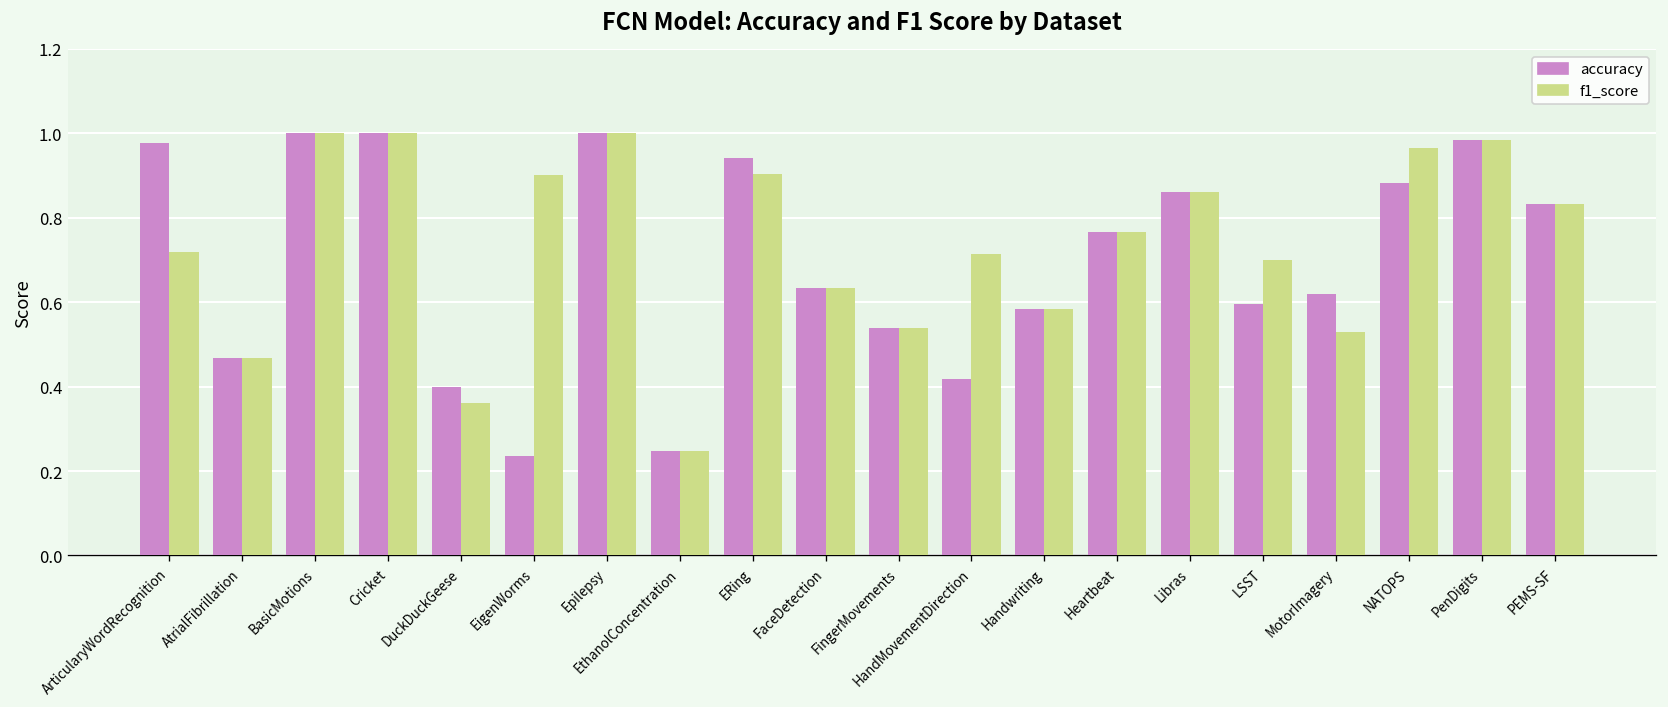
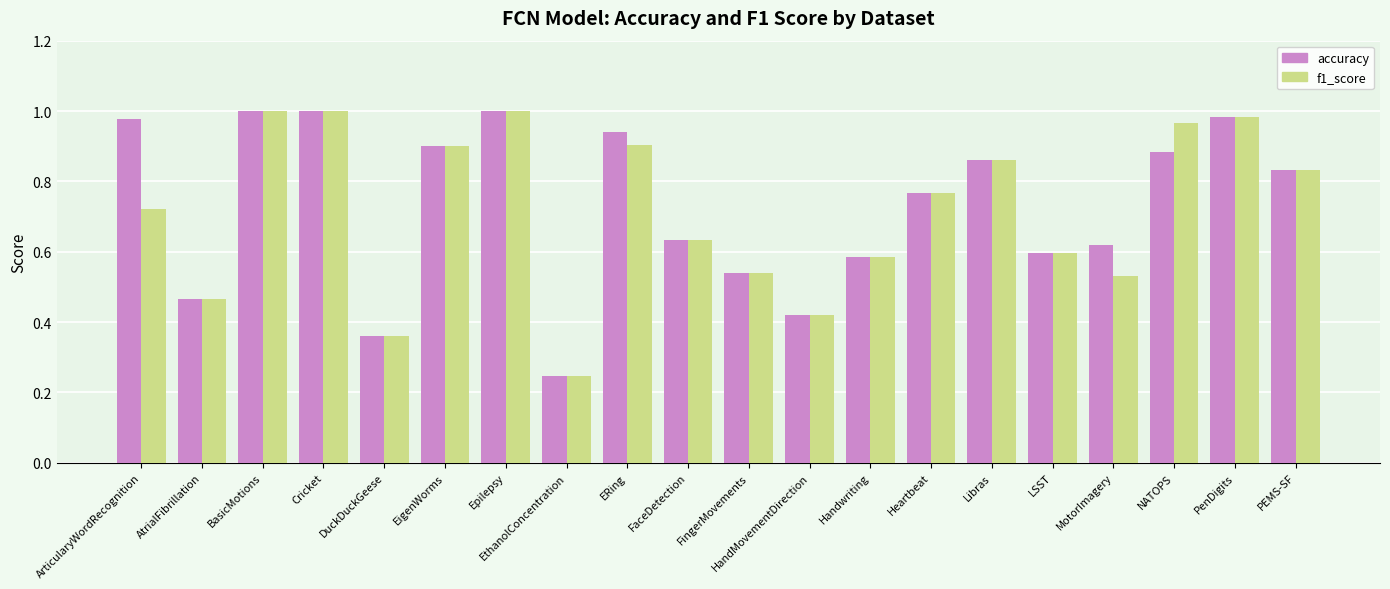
accuracy, DuckDuckGeese: 0.40 -> 0.36
accuracy, EigenWorms: 0.24 -> 0.90
f1_score, HandMovementDirection: 0.71 -> 0.42
f1_score, LSST: 0.70 -> 0.60
